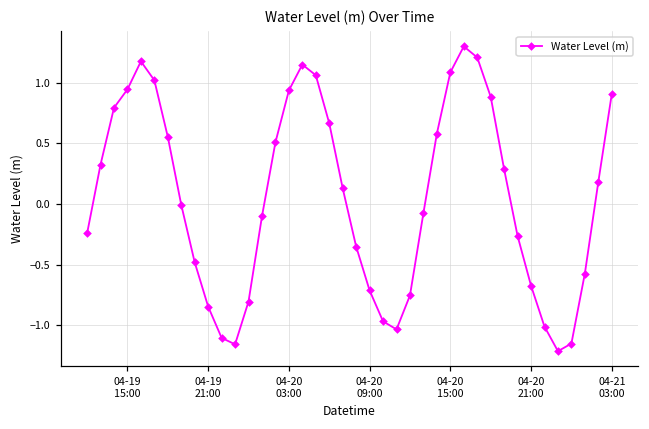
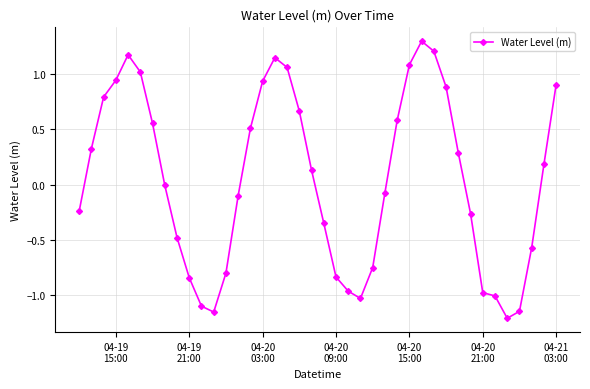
04-20 09:00: -0.71 -> -0.84
04-20 21:00: -0.67 -> -0.98
